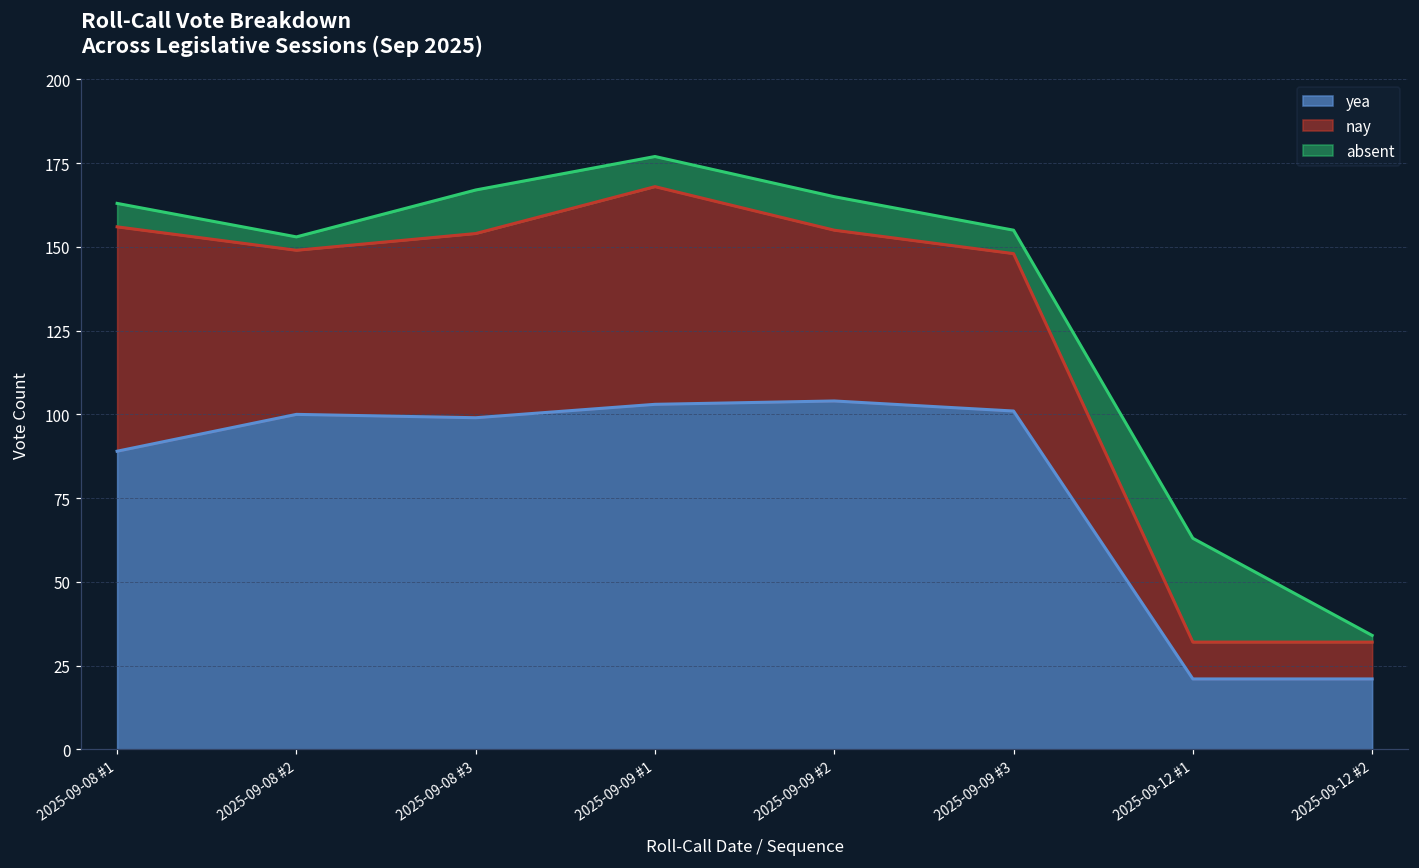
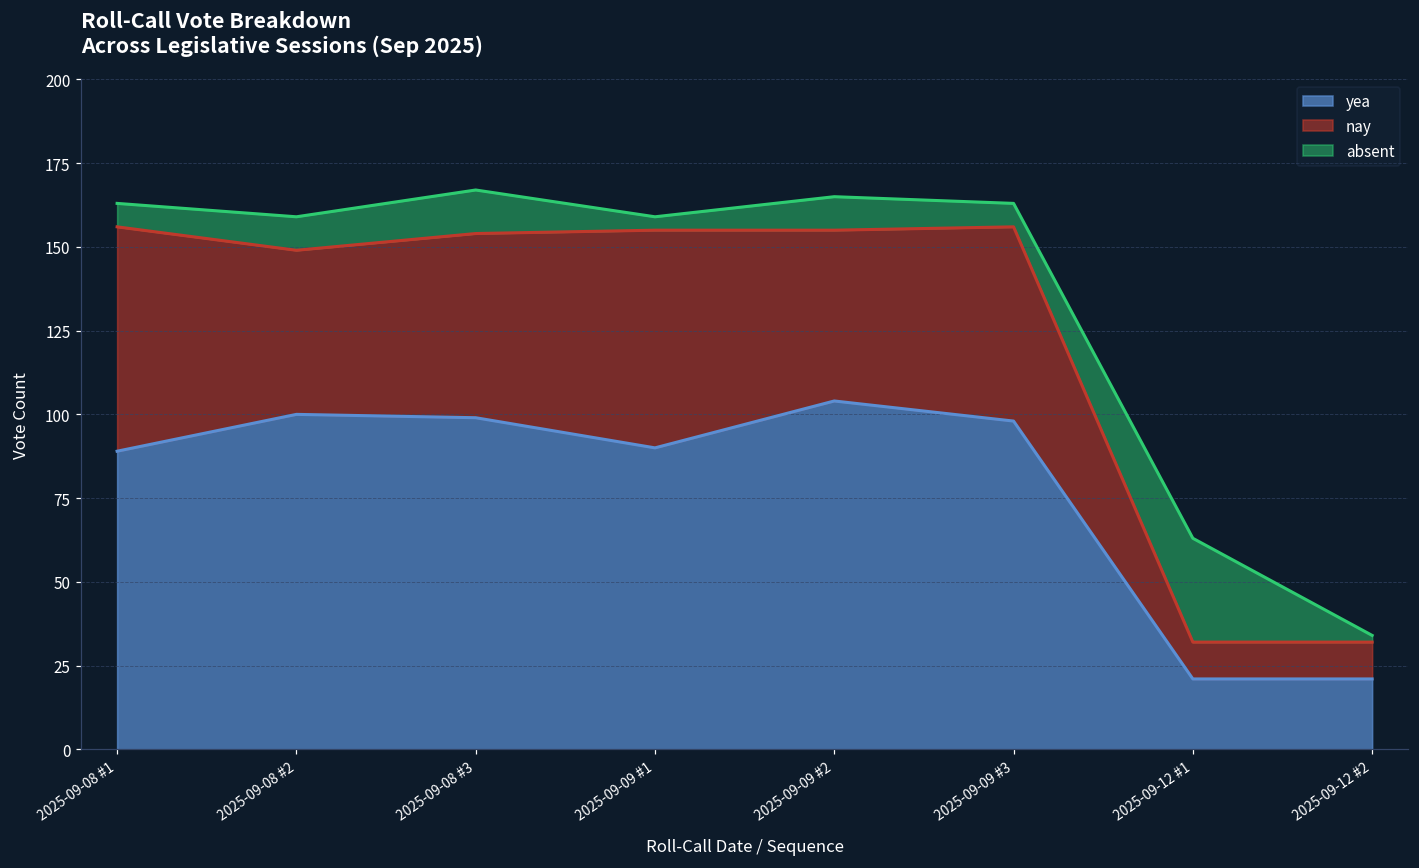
absent, 2025-09-08 #2: 4 -> 10
yea, 2025-09-09 #1: 103 -> 90
absent, 2025-09-09 #1: 9 -> 4
yea, 2025-09-09 #3: 101 -> 98
nay, 2025-09-09 #3: 47 -> 58
